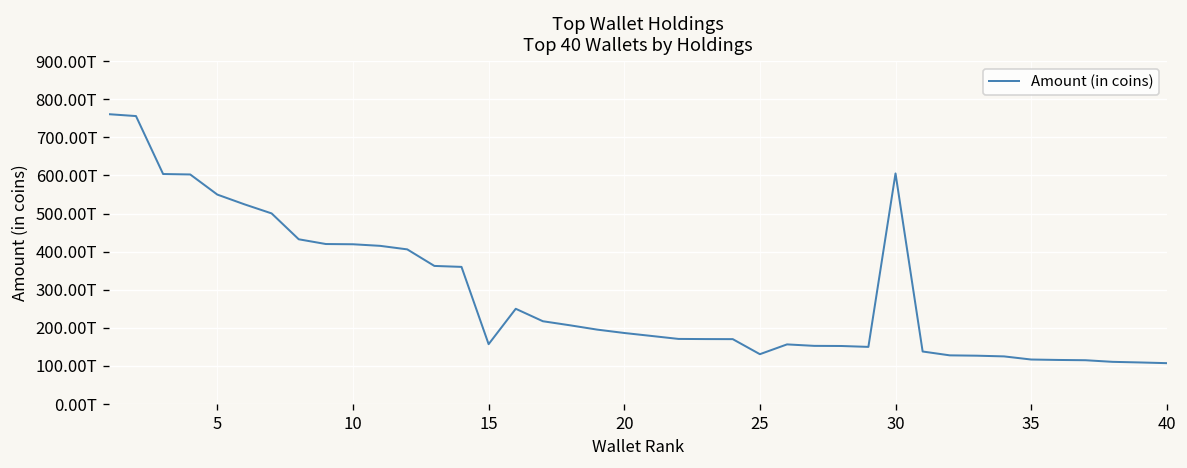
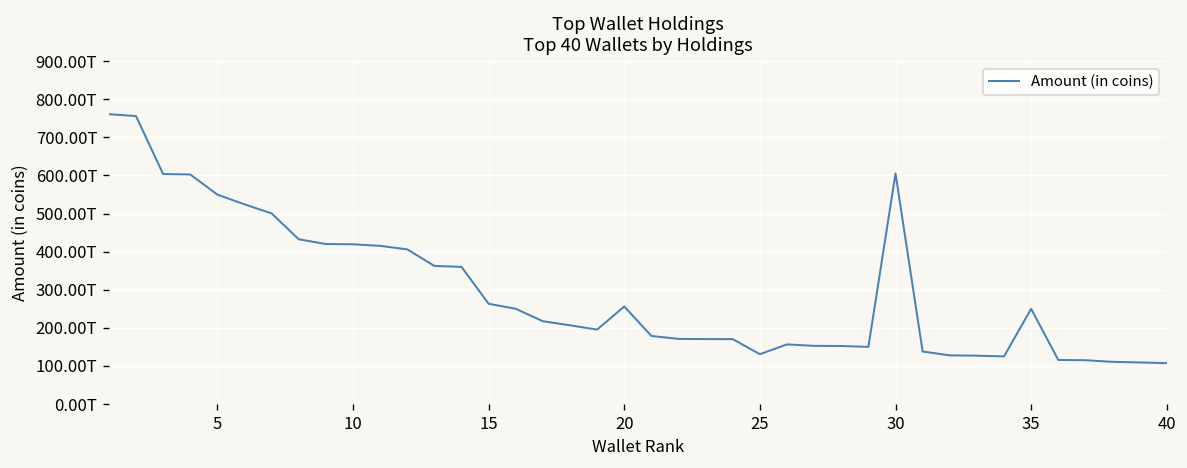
15: 160T -> 260T
20: 190T -> 260T
35: 120T -> 250T
